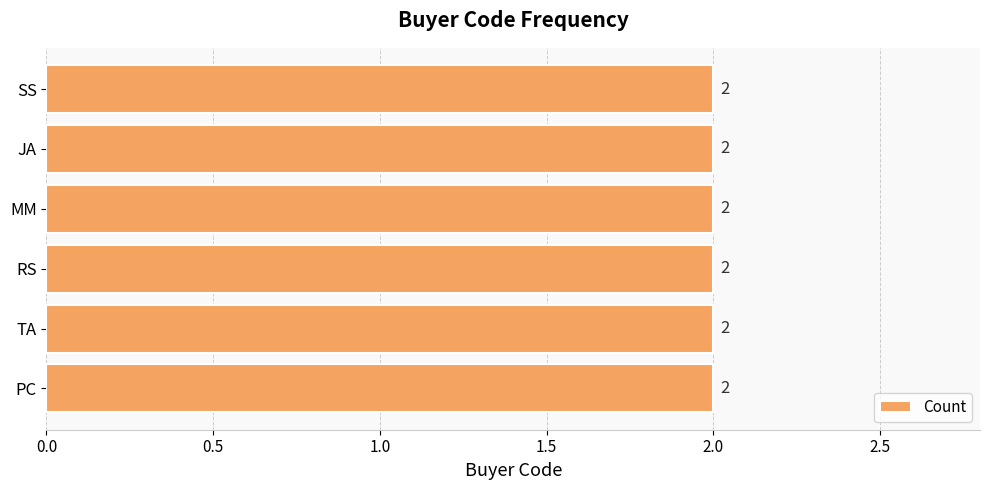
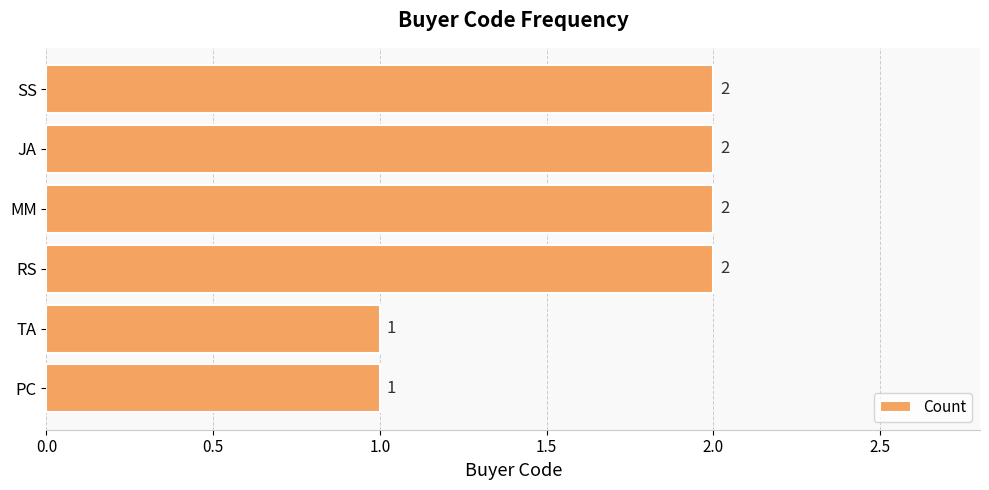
TA: 2 -> 1
PC: 2 -> 1
